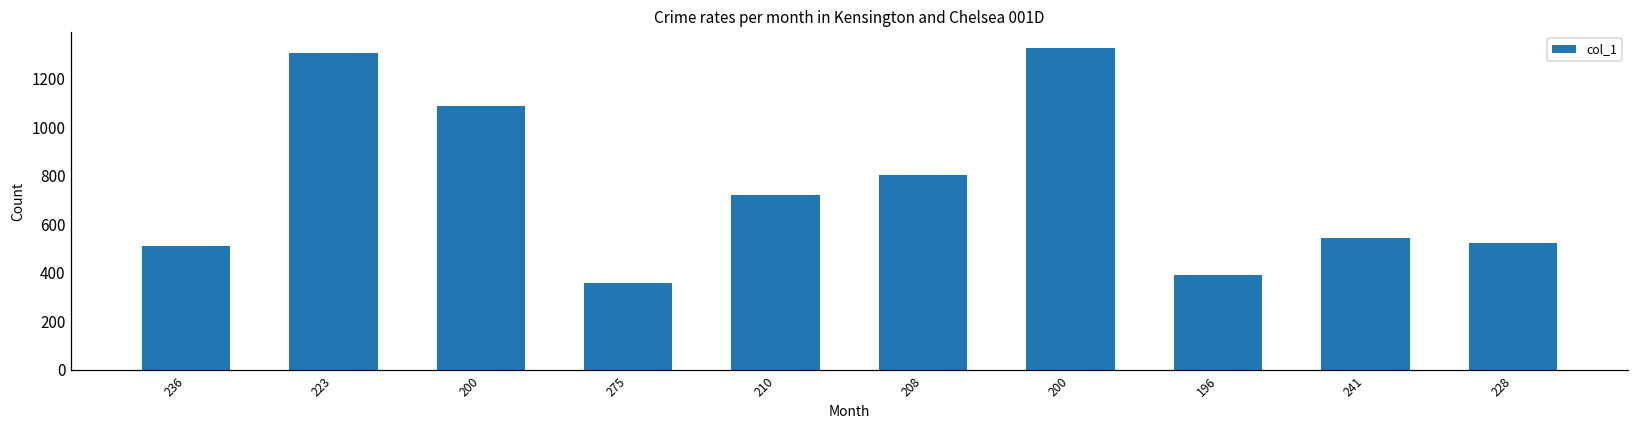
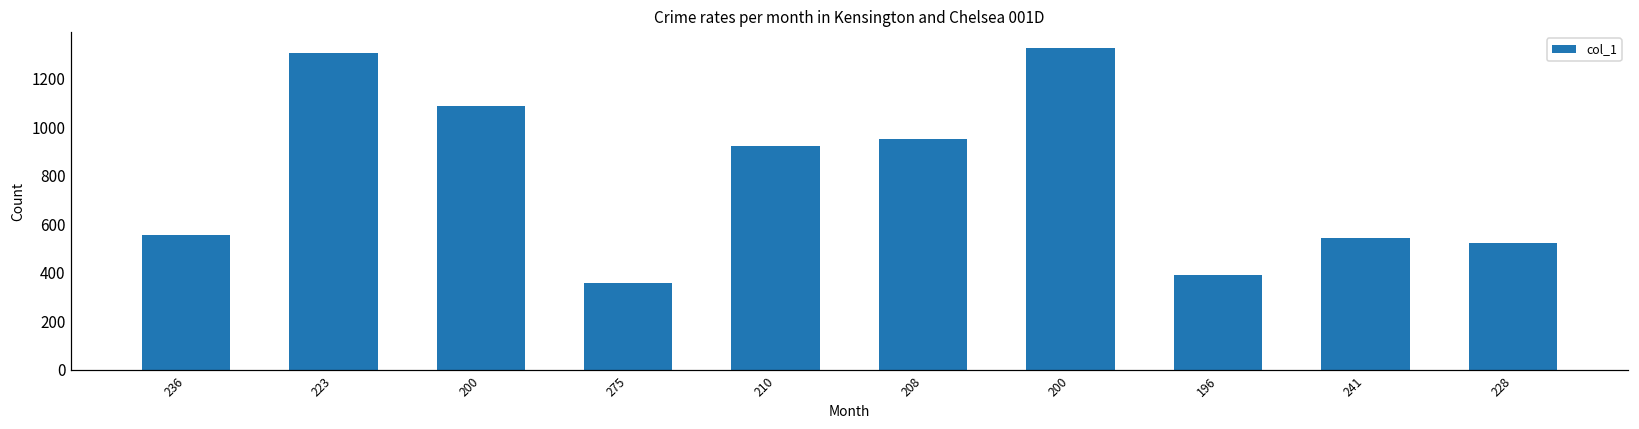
236: 510 -> 560
210: 720 -> 920
208: 800 -> 950
